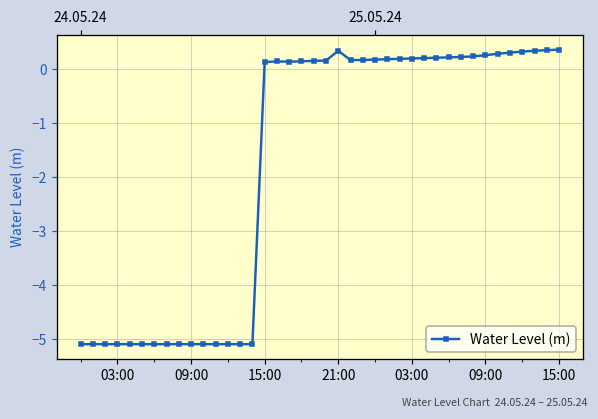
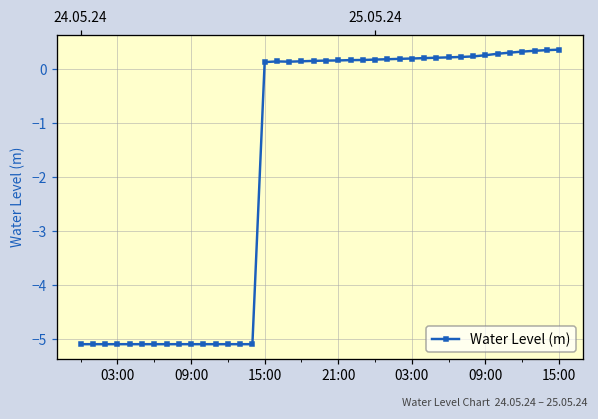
21:00: 0.3 -> 0.2
